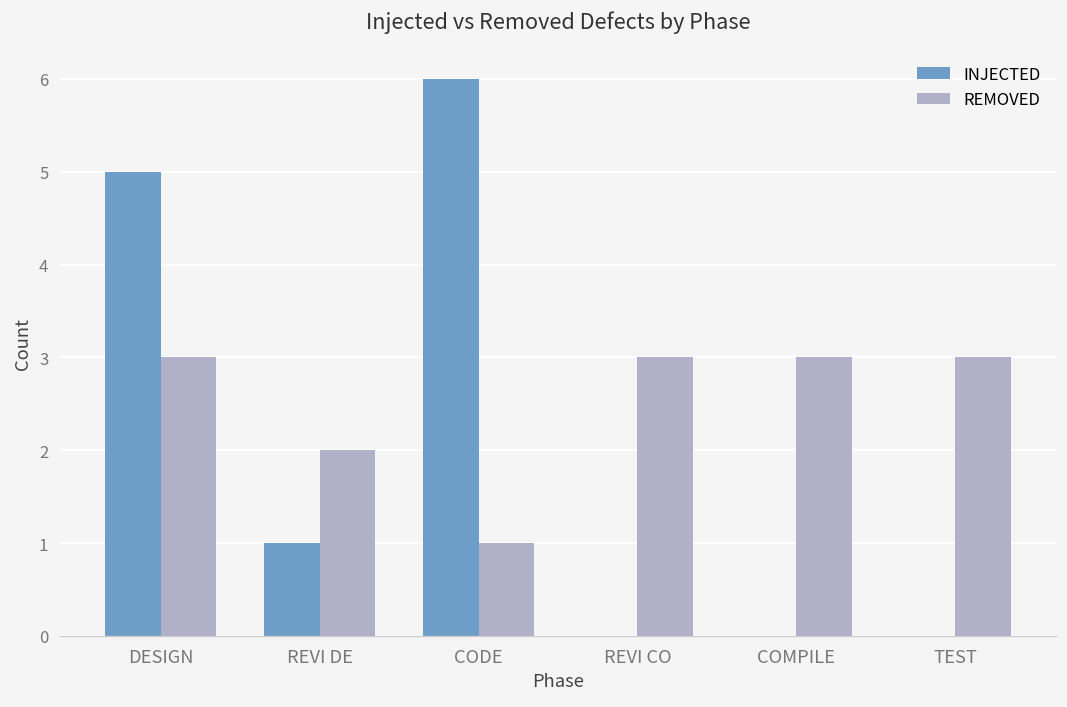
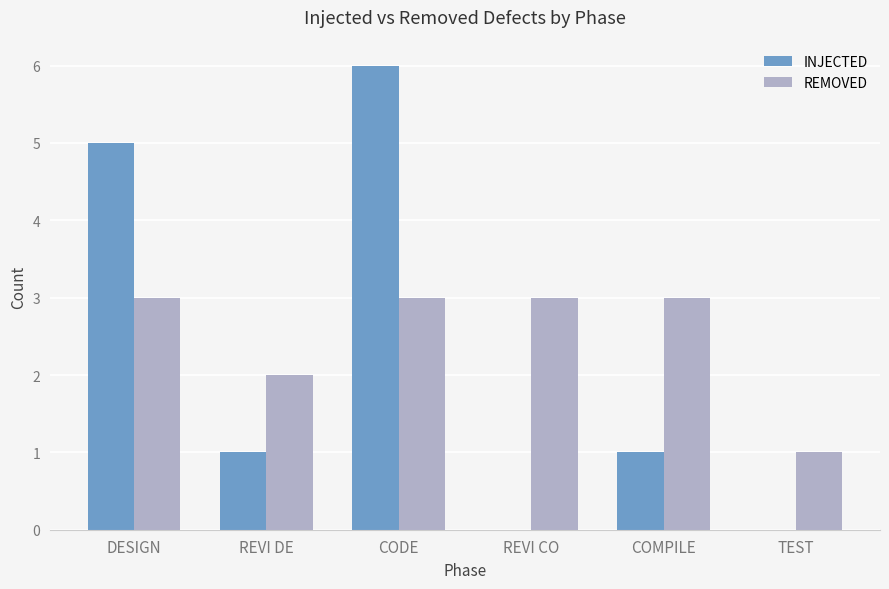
REMOVED, CODE: 1 -> 3
INJECTED, COMPILE: 0 -> 1
REMOVED, TEST: 3 -> 1
